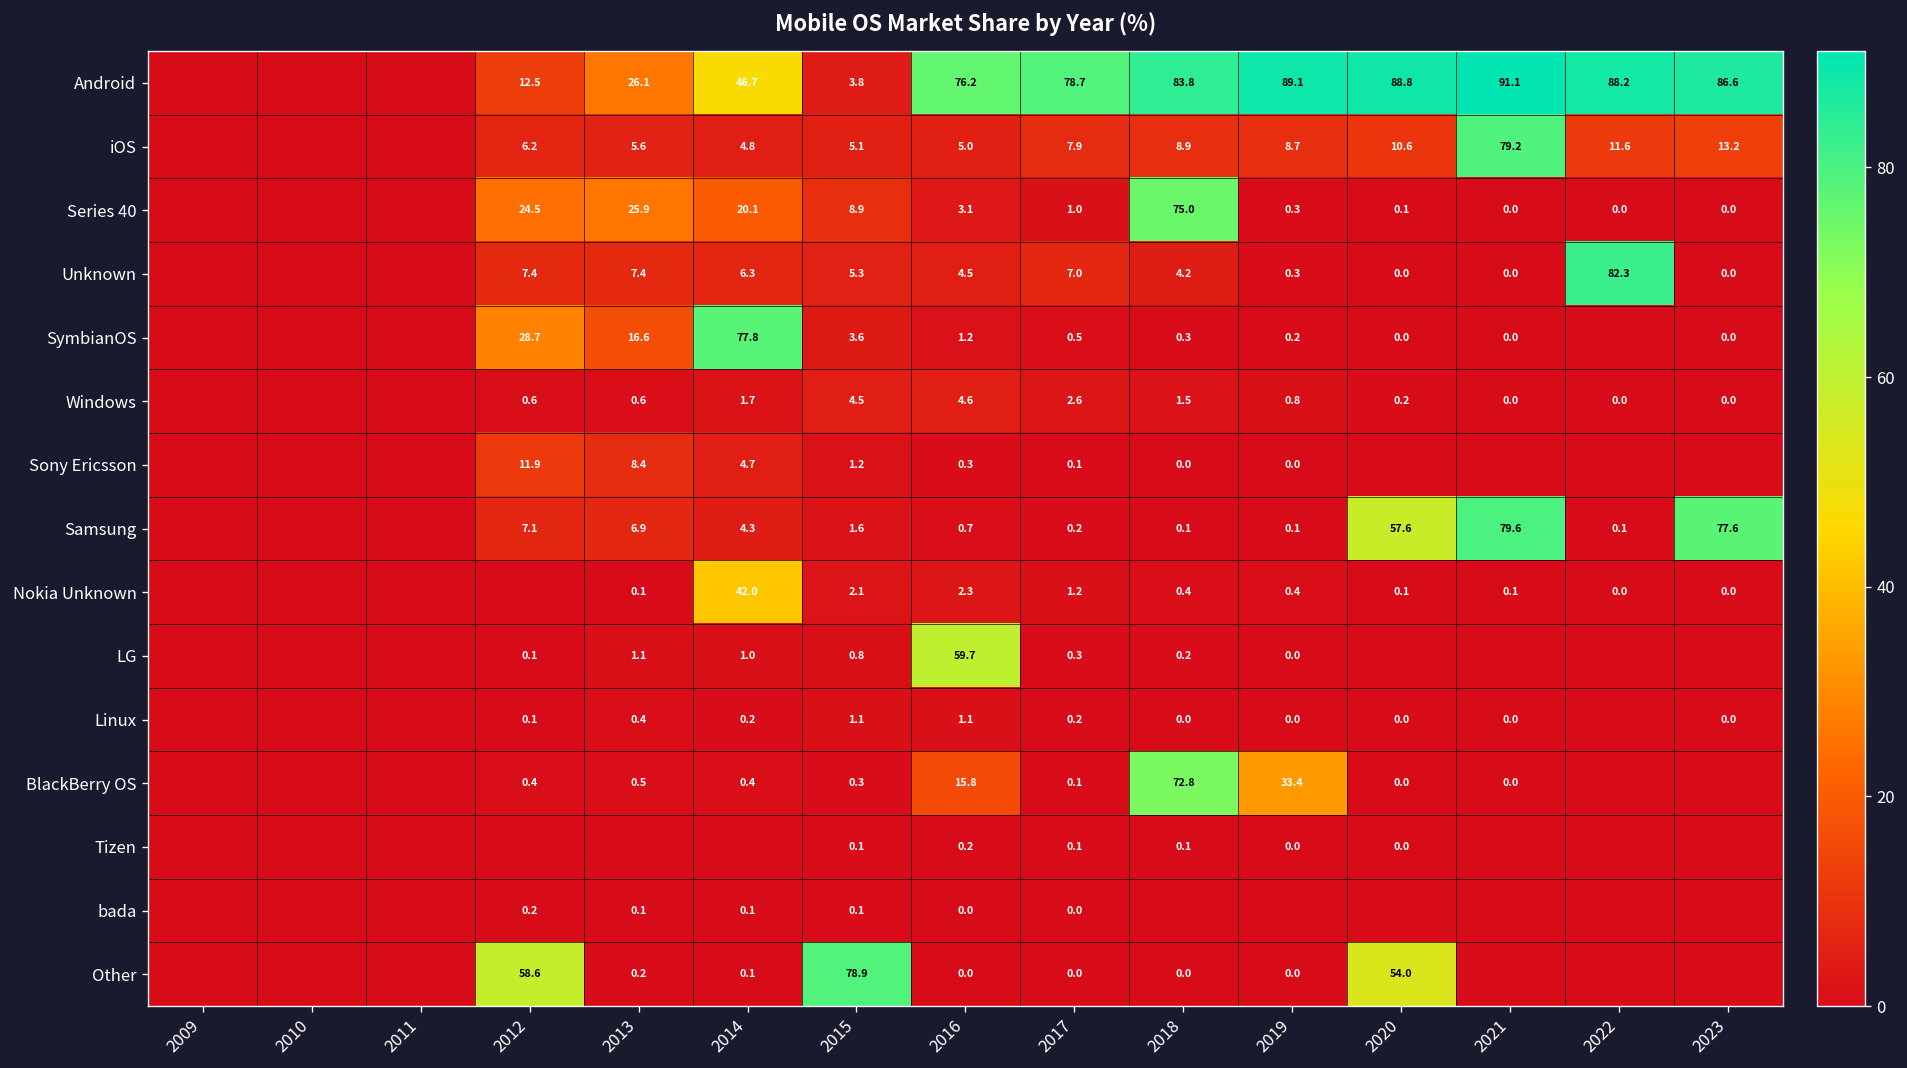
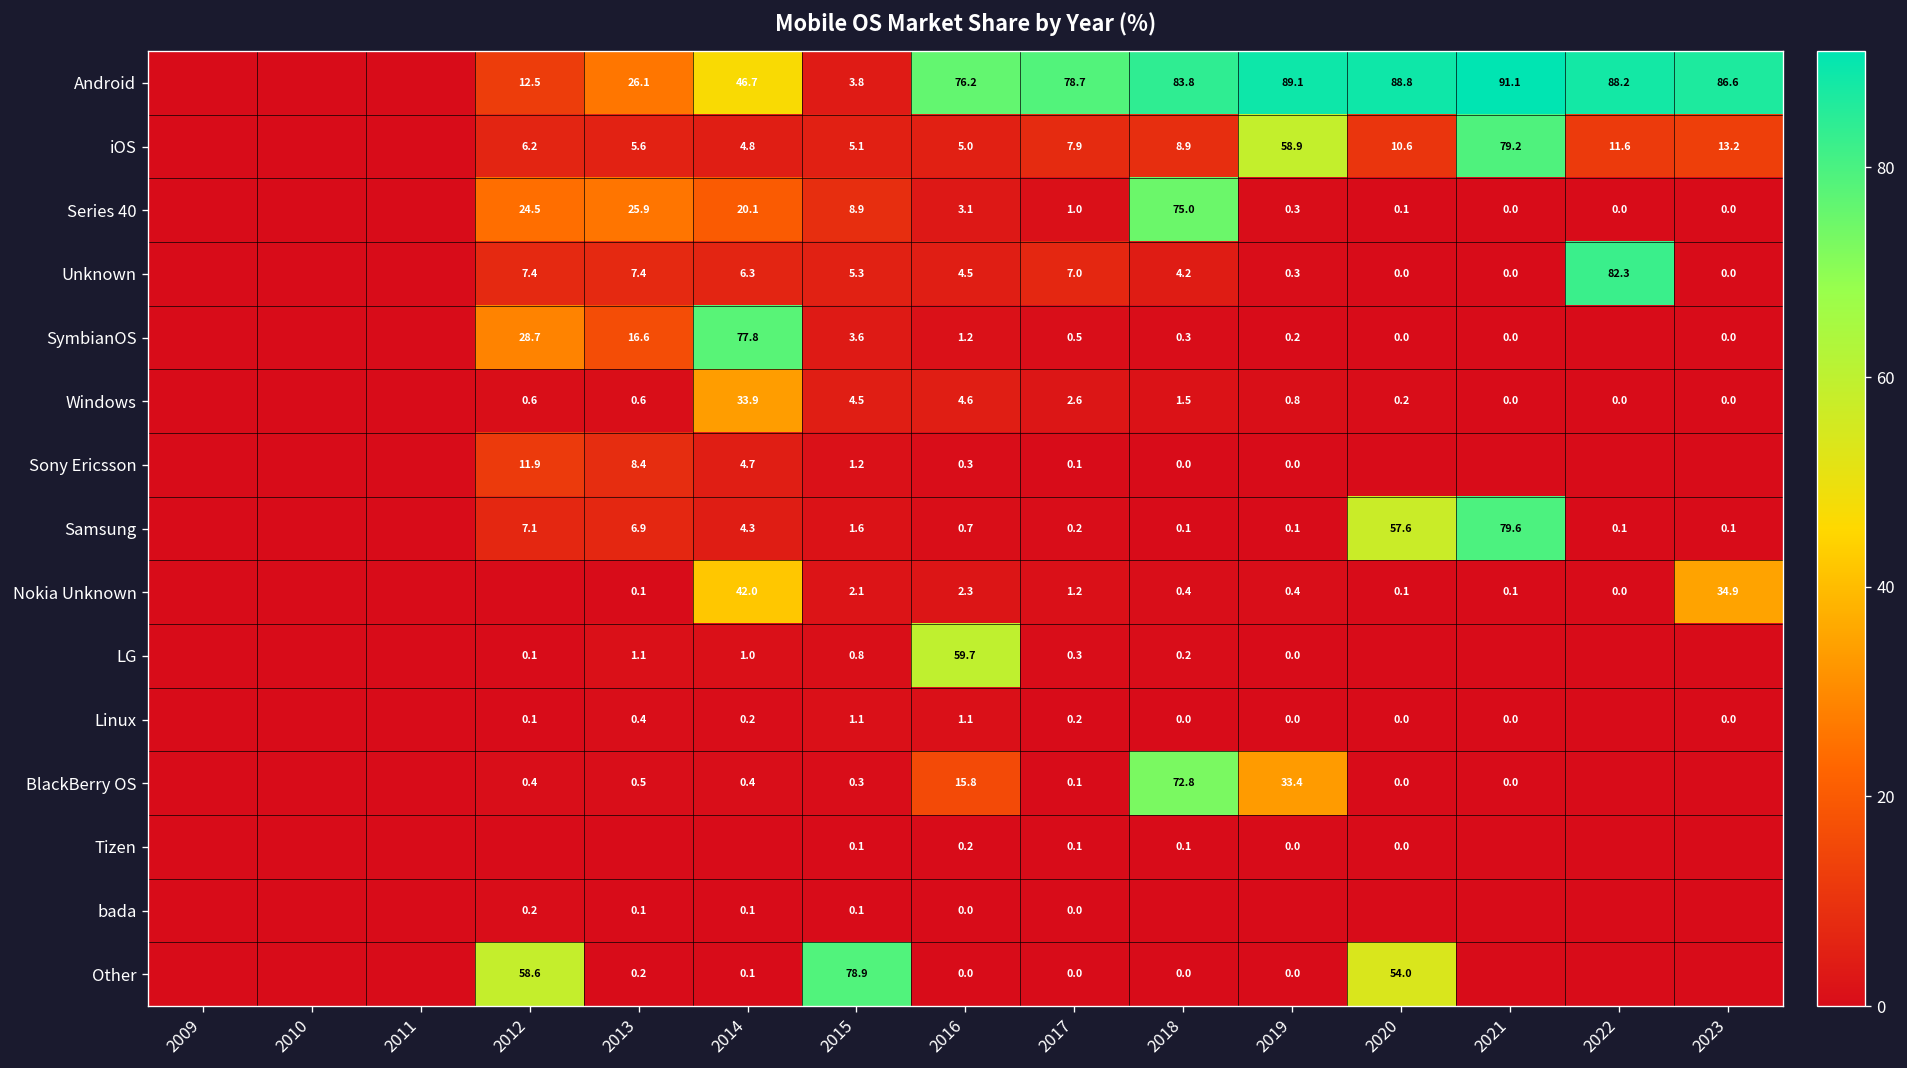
iOS, 2019: 8.7 -> 58.9
Windows, 2014: 1.7 -> 33.9
Samsung, 2023: 77.6 -> 0.1
Nokia Unknown, 2023: 0.0 -> 34.9
